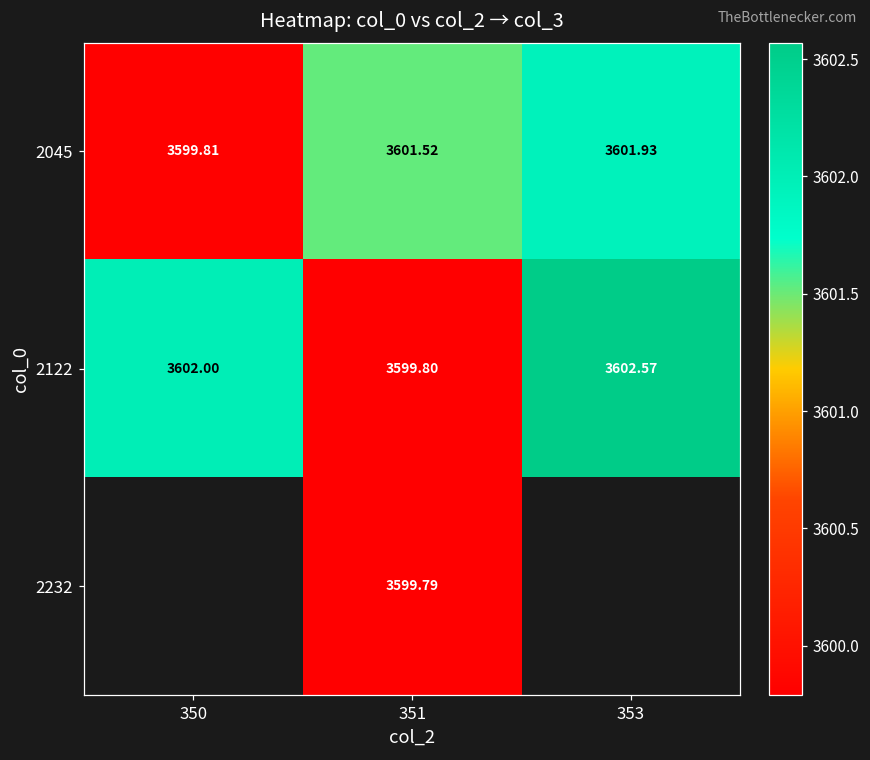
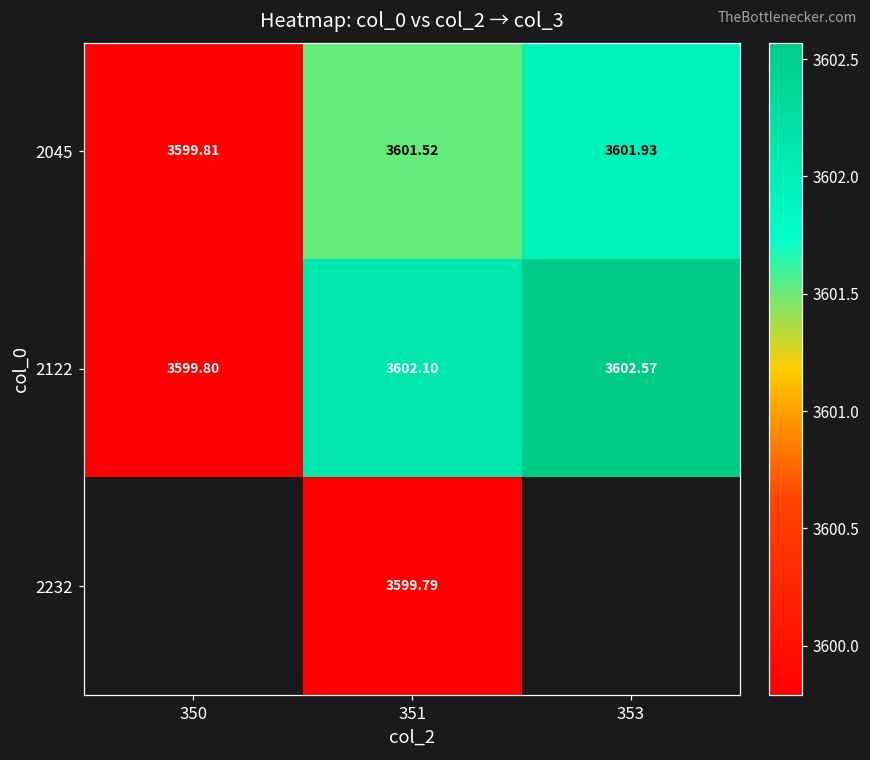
2122, 350: 3602.00 -> 3599.80
2122, 351: 3599.80 -> 3602.10
